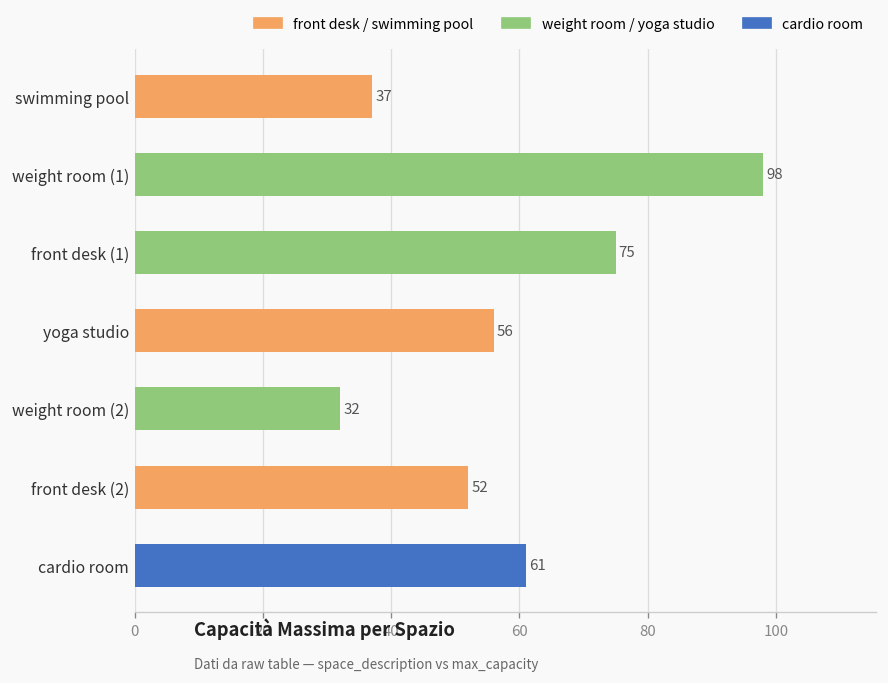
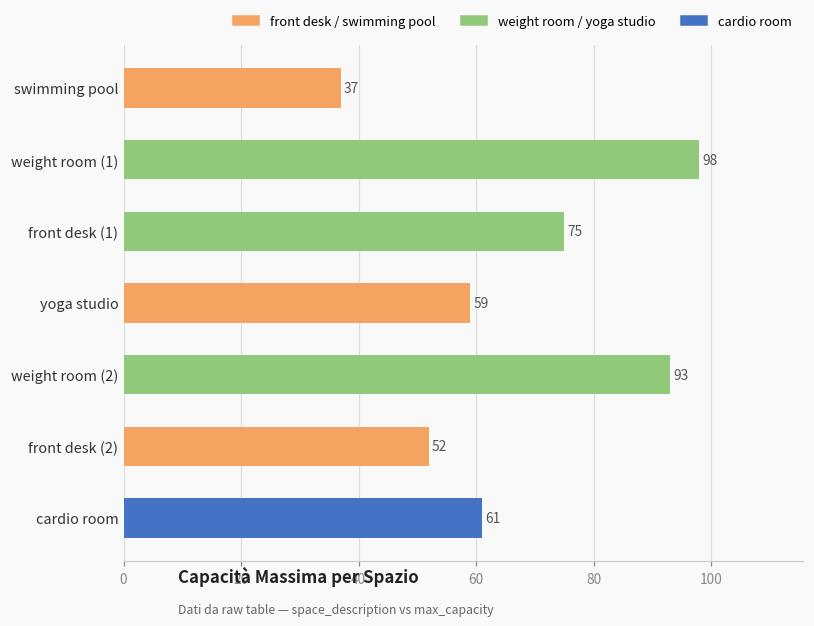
yoga studio: 56 -> 59
weight room (2): 32 -> 93
